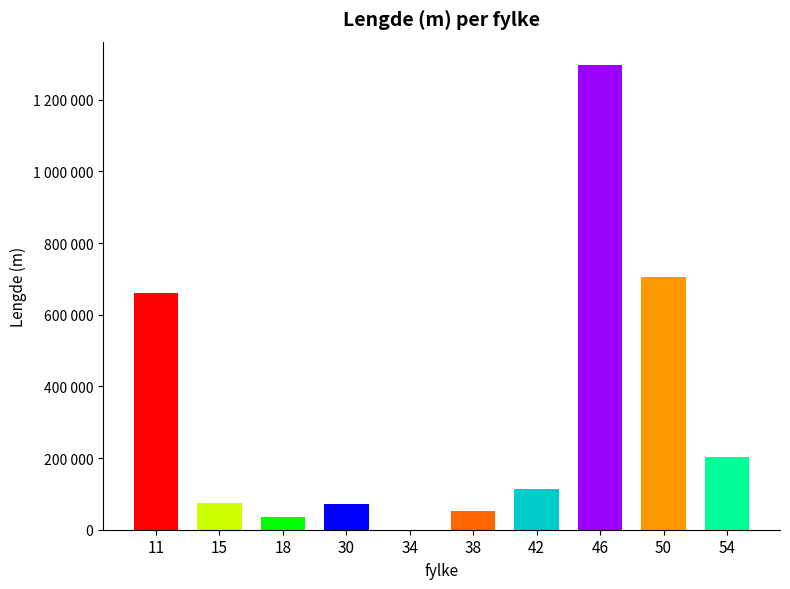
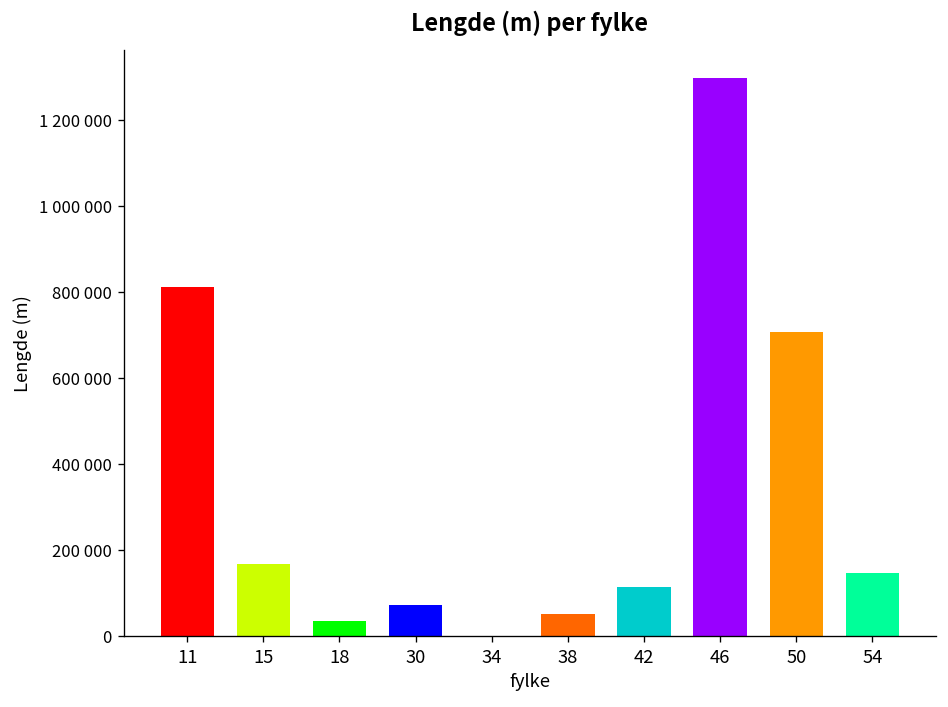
11: 660000 -> 810000
15: 80000 -> 170000
54: 200000 -> 150000
